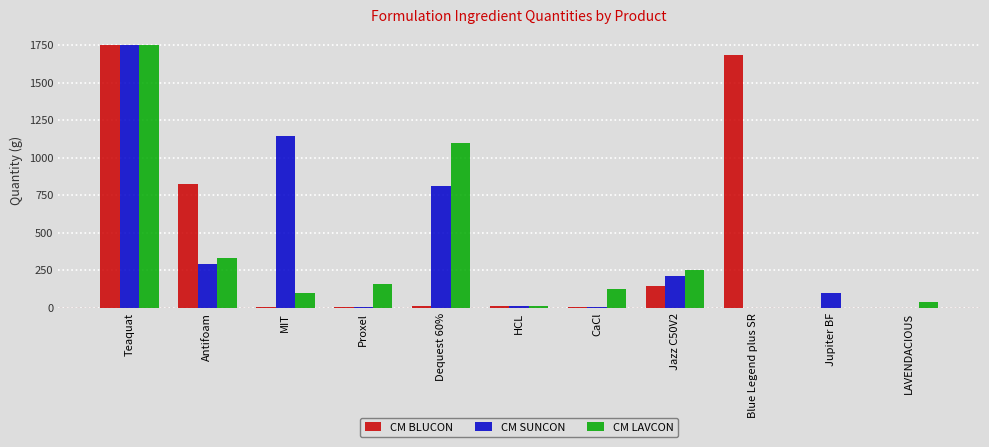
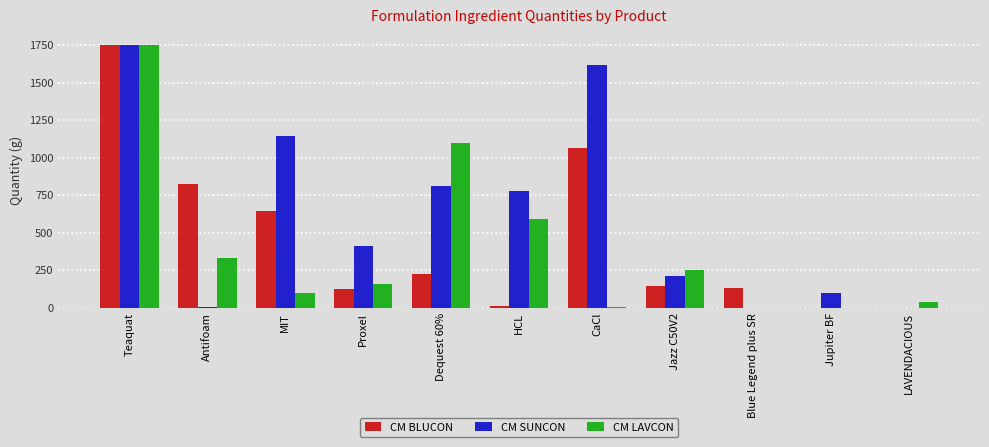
CM SUNCON, Antifoam: 290 -> 10
CM BLUCON, MIT: 10 -> 650
CM BLUCON, Proxel: 0 -> 120
CM SUNCON, Proxel: 0 -> 410
CM BLUCON, Dequest 60%: 10 -> 220
CM SUNCON, HCL: 10 -> 780
CM LAVCON, HCL: 10 -> 590
CM BLUCON, CaCl: 0 -> 1060
CM SUNCON, CaCl: 0 -> 1620
CM LAVCON, CaCl: 120 -> 0
CM BLUCON, Blue Legend plus SR: 1680 -> 130
